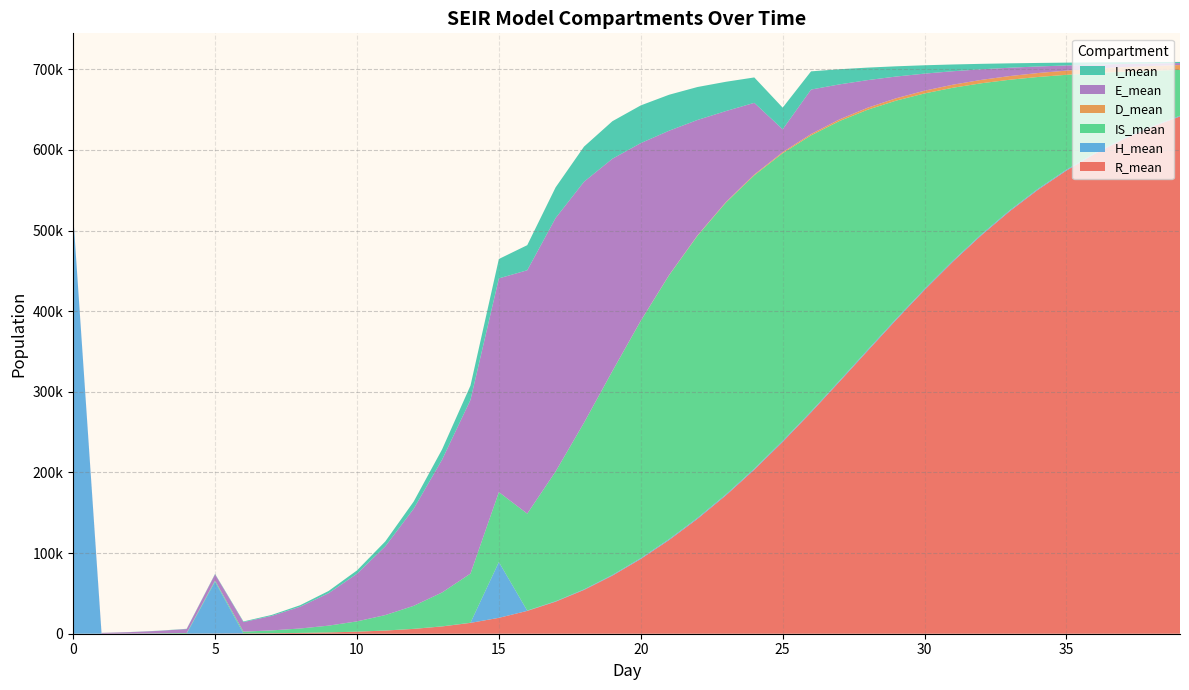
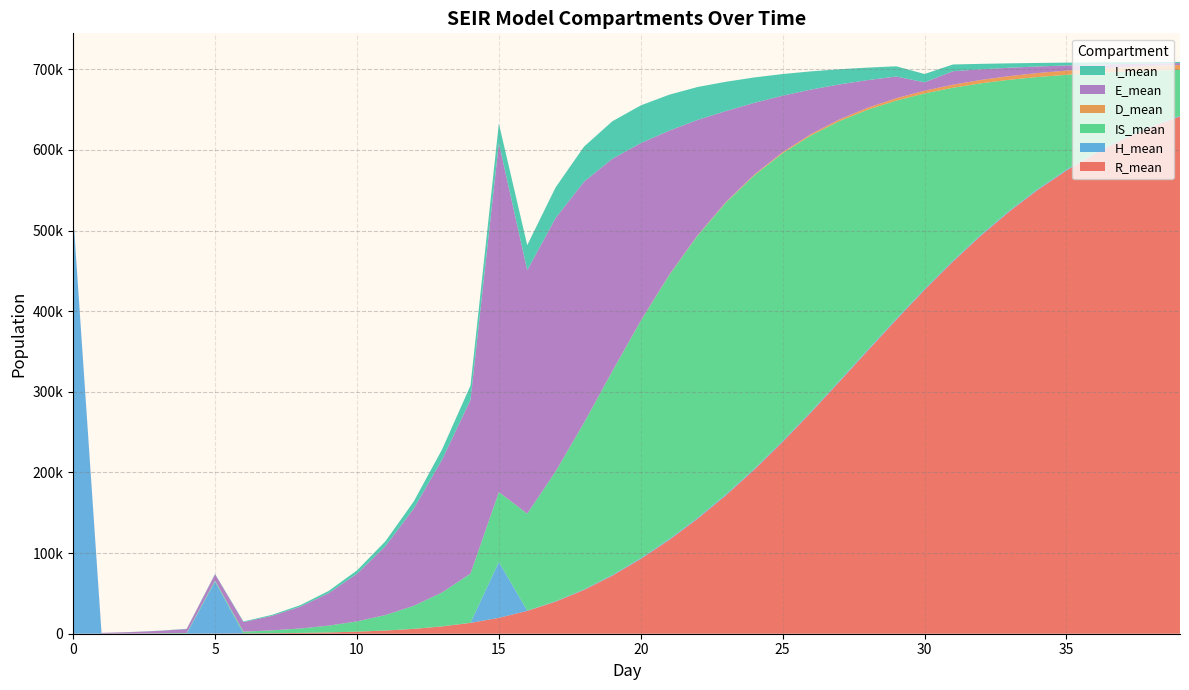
E_mean, 15: 270000 -> 430000
E_mean, 25: 30000 -> 70000
E_mean, 30: 20000 -> 10000
